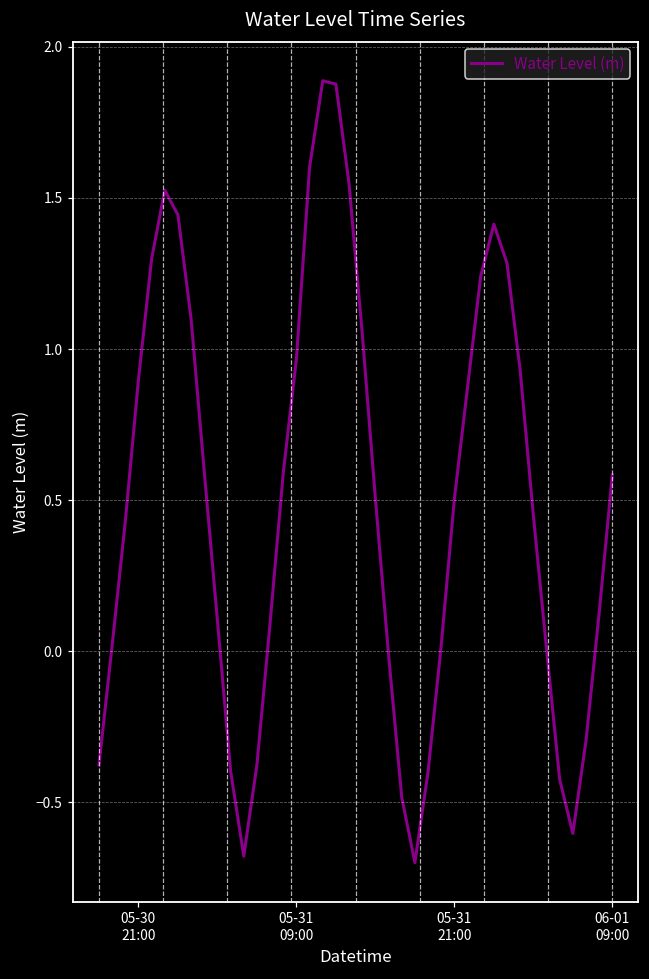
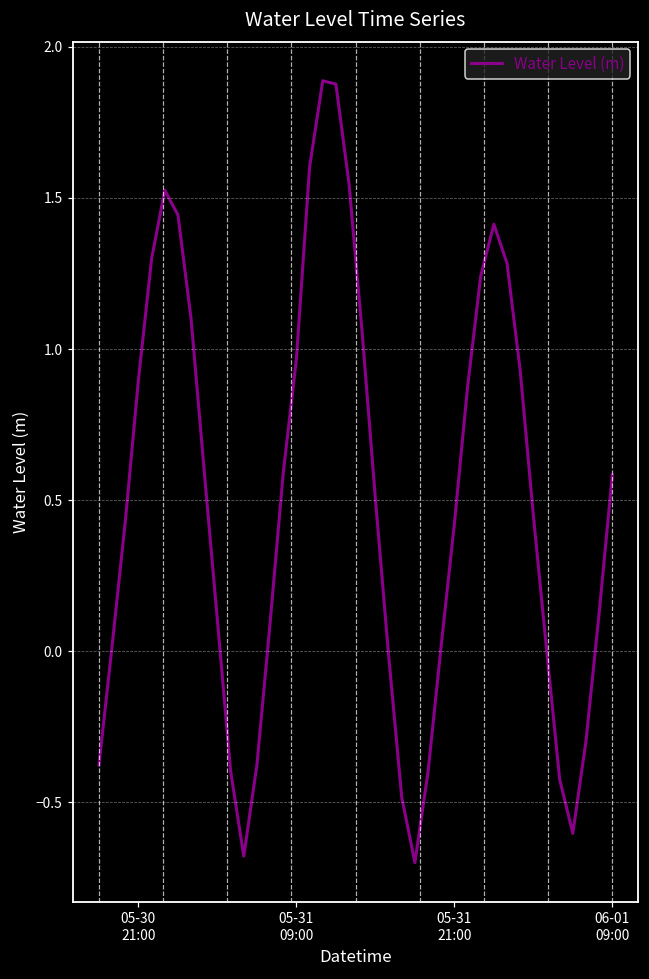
05-31 21:00: 0.50 -> 0.42
